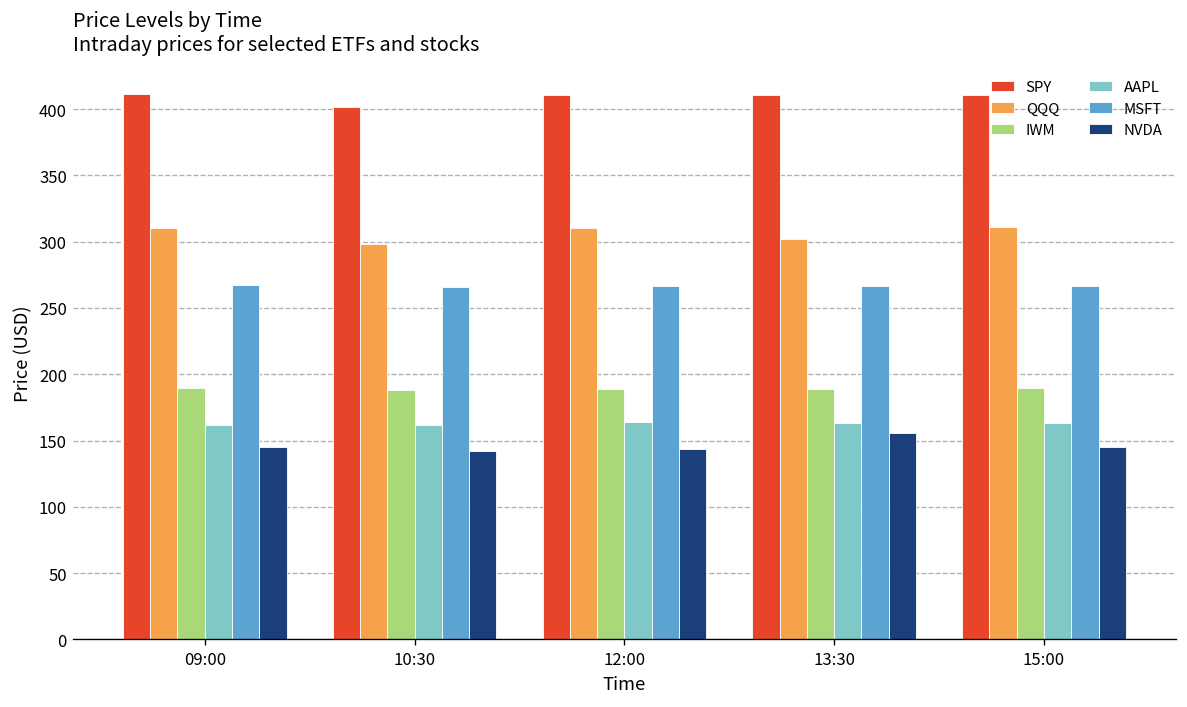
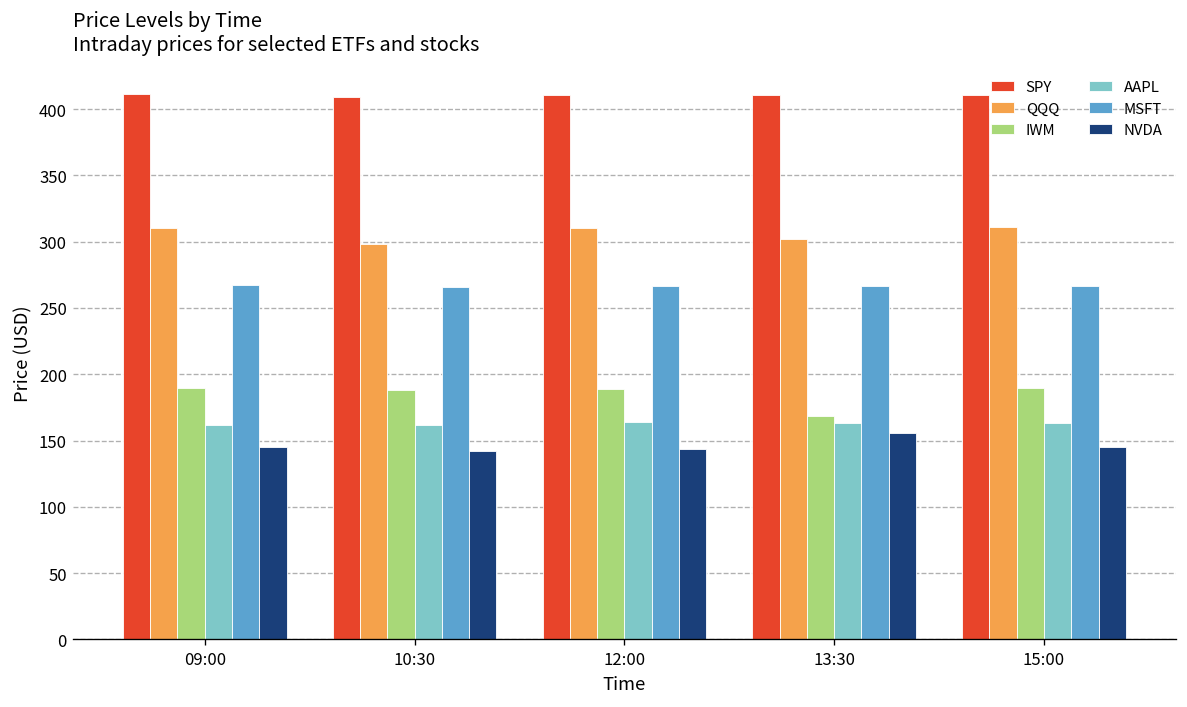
SPY, 10:30: 401 -> 409
IWM, 13:30: 189 -> 169
